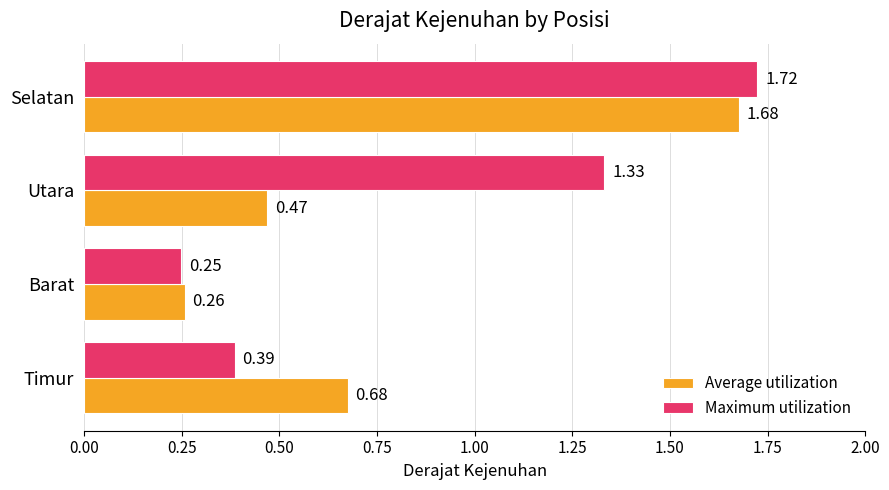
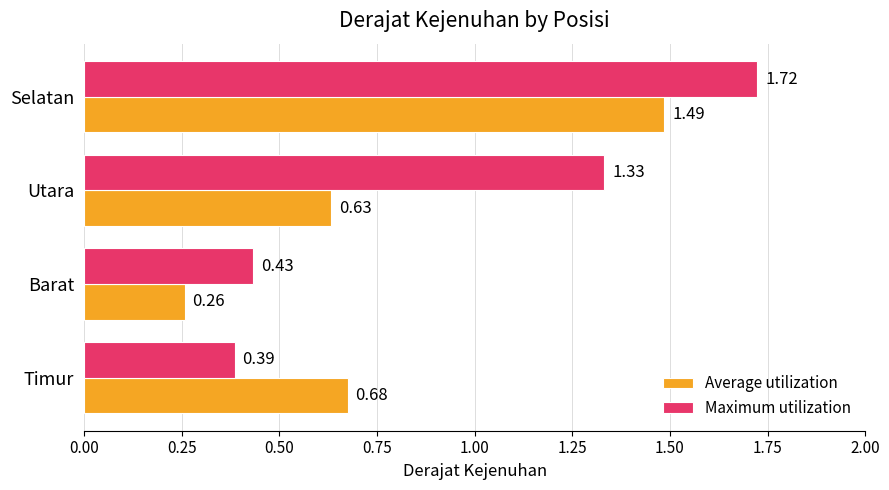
Average utilization, Selatan: 1.68 -> 1.49
Average utilization, Utara: 0.47 -> 0.63
Maximum utilization, Barat: 0.25 -> 0.43
